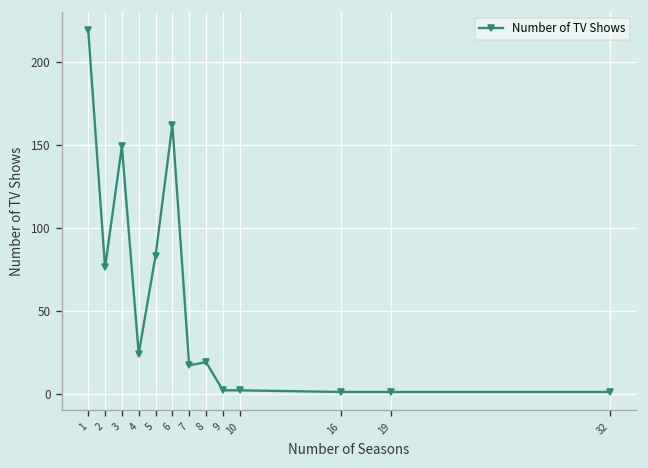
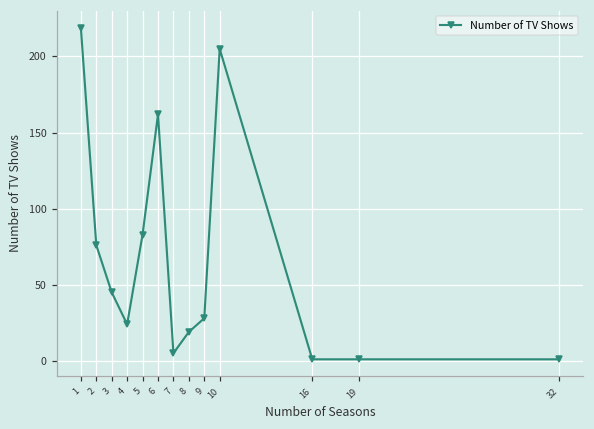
3: 149 -> 45
7: 17 -> 5
9: 2 -> 28
10: 2 -> 205
